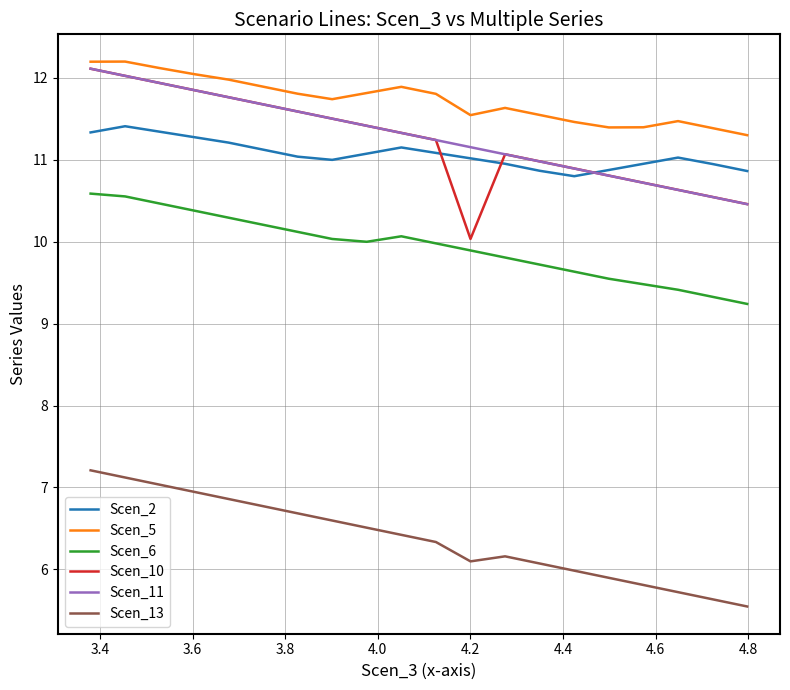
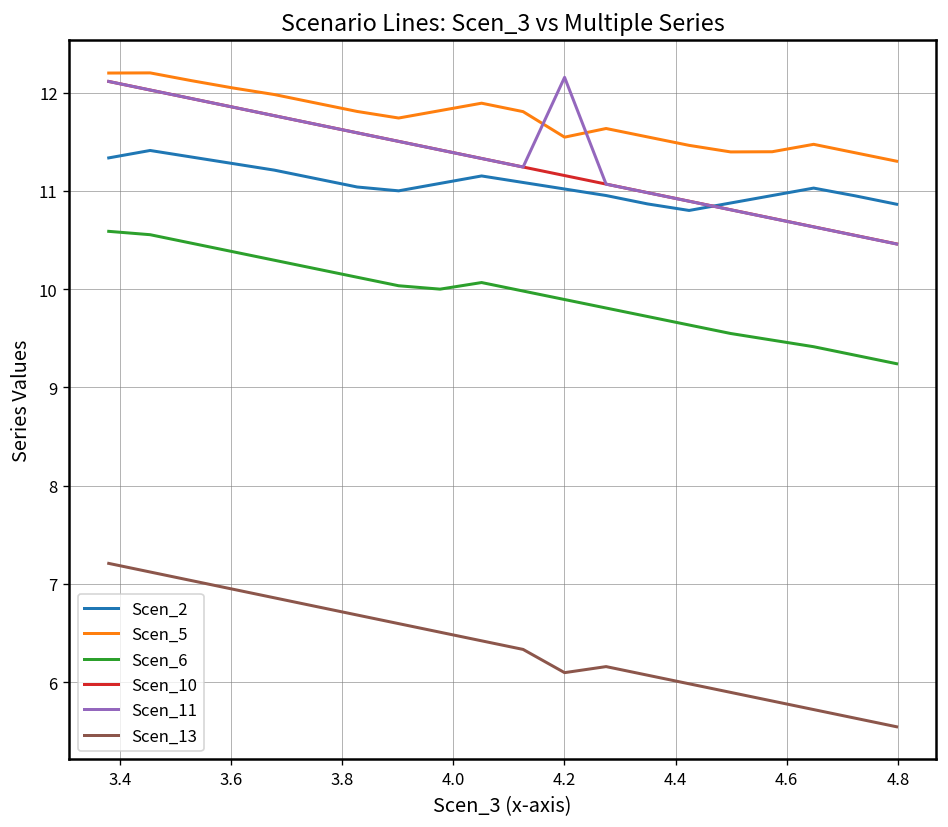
Scen_10, 4.2: 10.0 -> 11.2
Scen_11, 4.2: 11.2 -> 12.2
